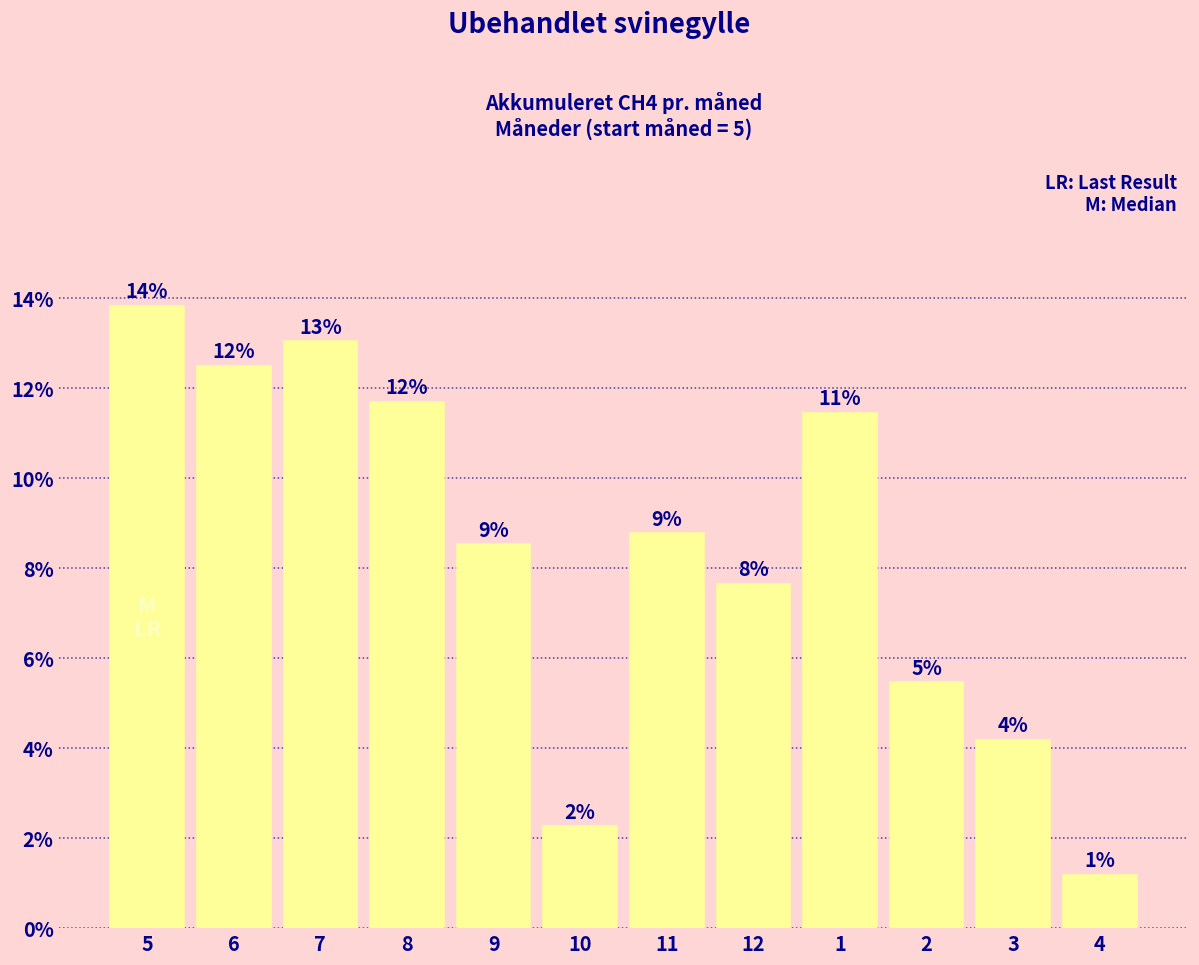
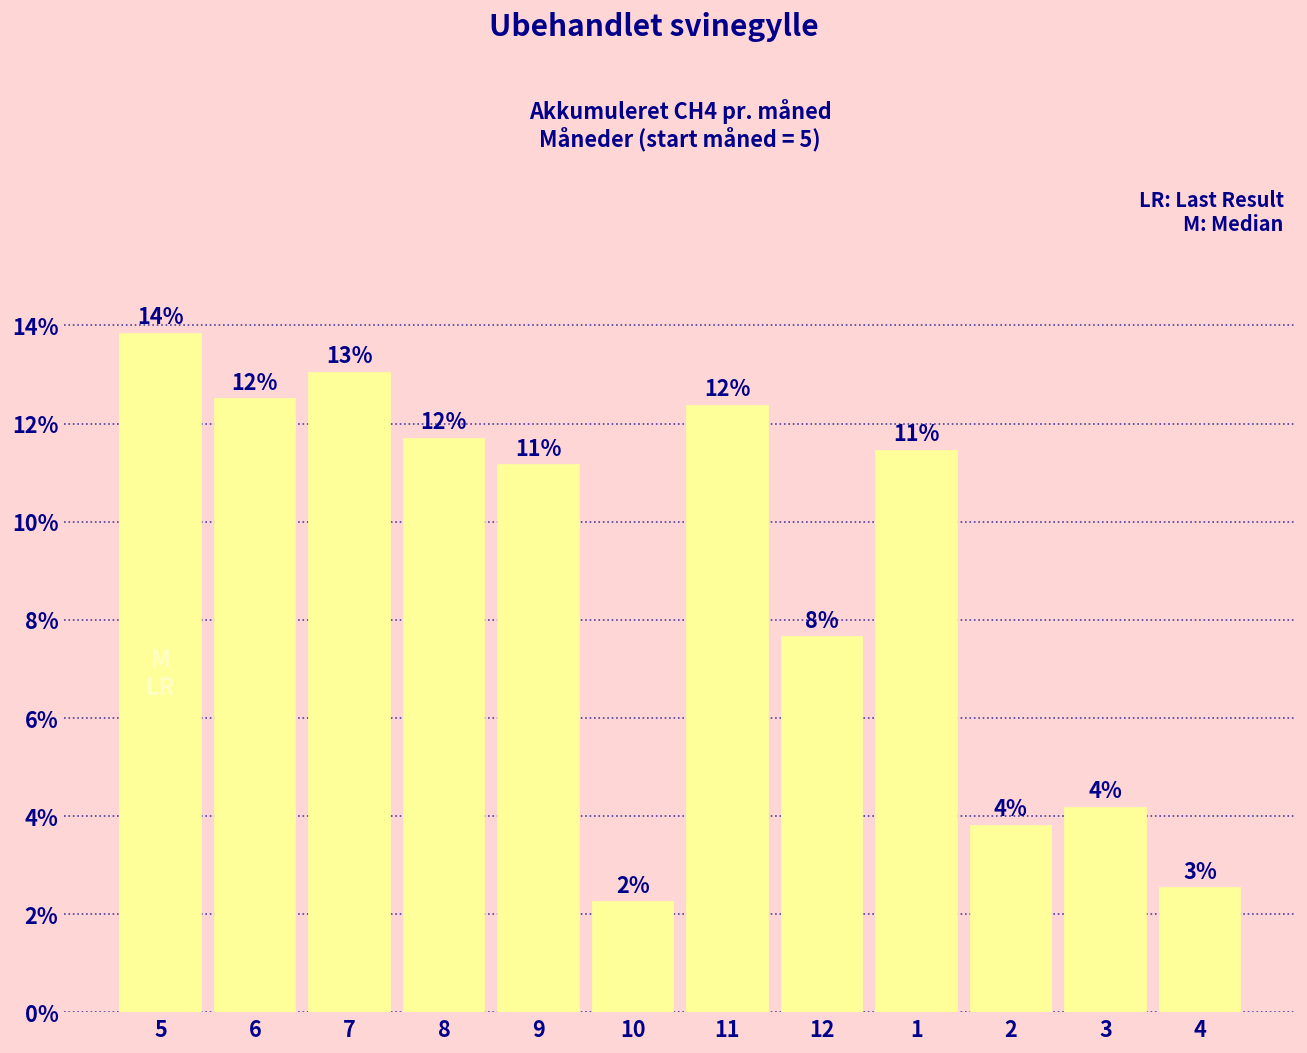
9: 9% -> 11%
11: 9% -> 12%
2: 5% -> 4%
4: 1% -> 3%
